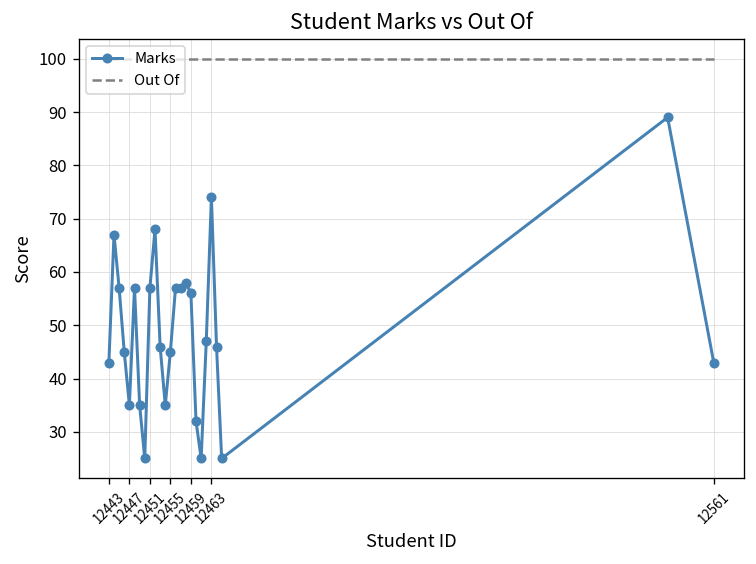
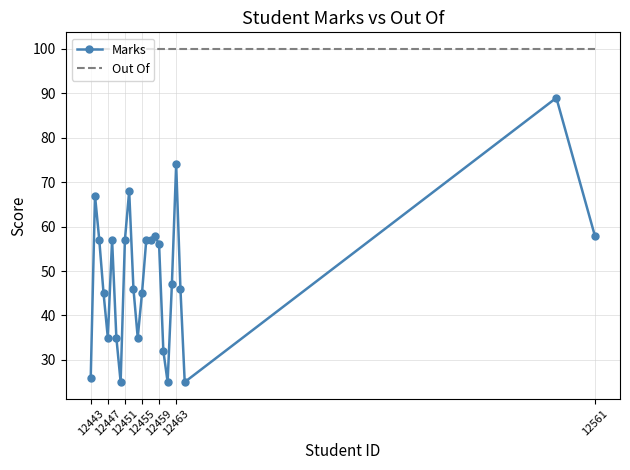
Marks, 12443: 43 -> 26
Marks, 12561: 43 -> 58
